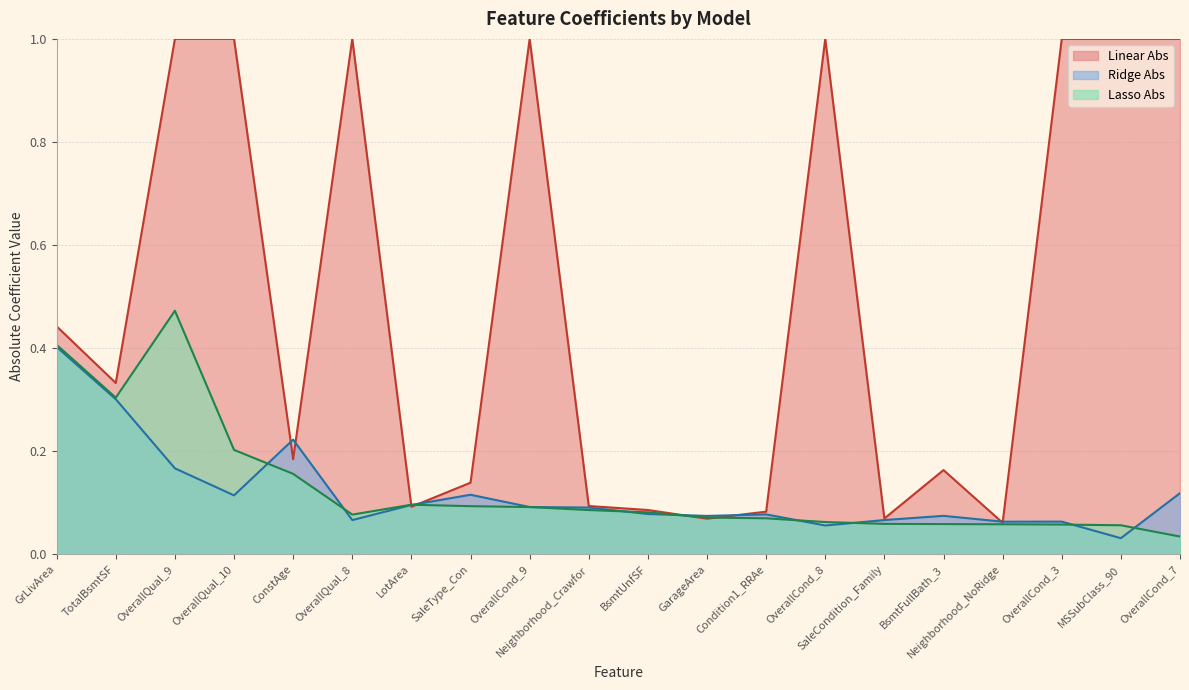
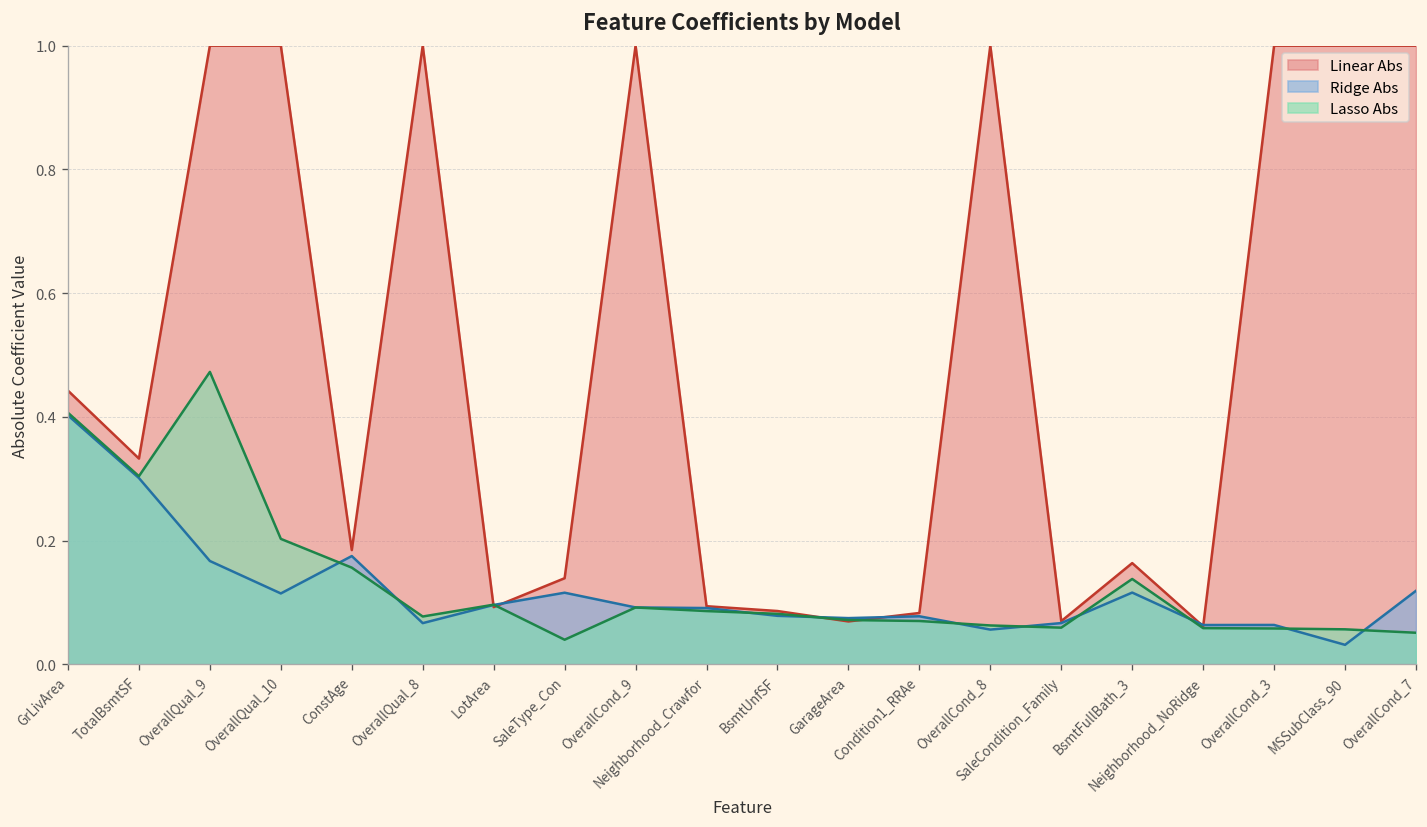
Ridge Abs, ConstAge: 0.22 -> 0.17
Lasso Abs, SaleType_Con: 0.09 -> 0.04
Ridge Abs, BsmtFullBath_3: 0.07 -> 0.12
Lasso Abs, BsmtFullBath_3: 0.06 -> 0.14
Lasso Abs, OverallCond_7: 0.03 -> 0.05
